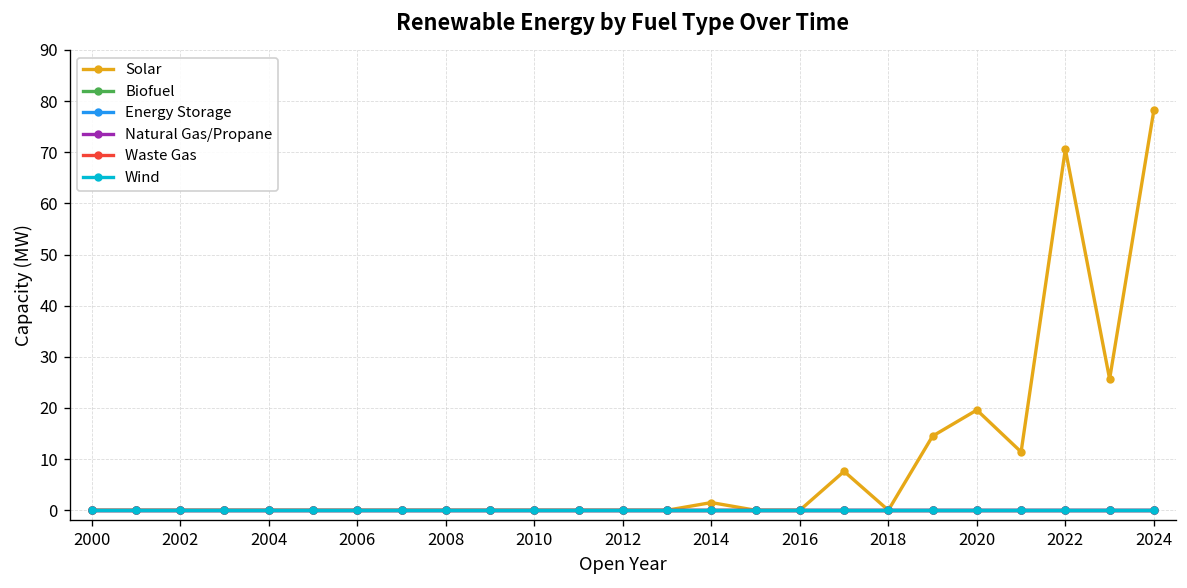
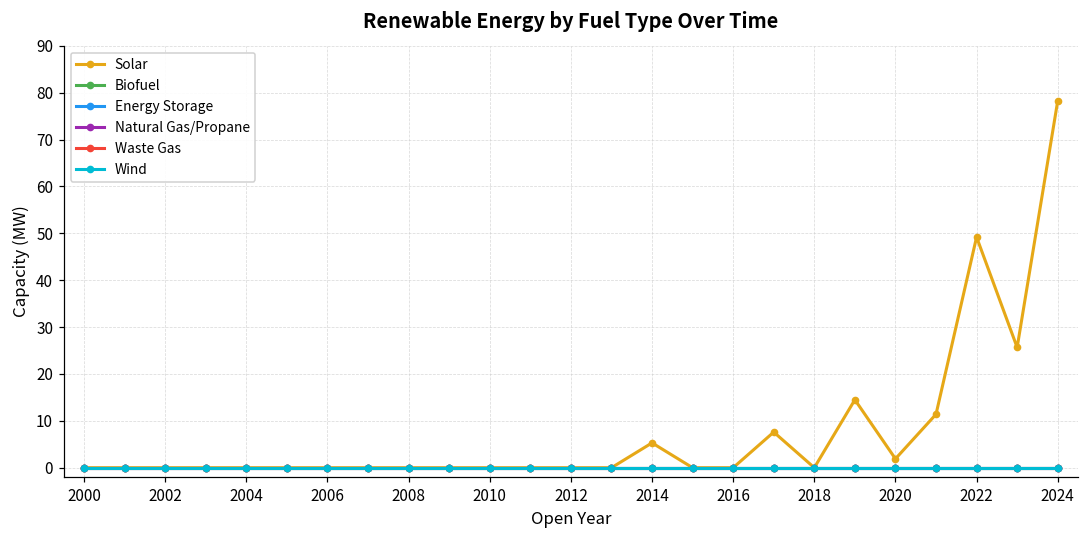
Solar, 2014: 2 -> 5
Solar, 2020: 20 -> 2
Solar, 2022: 71 -> 49
